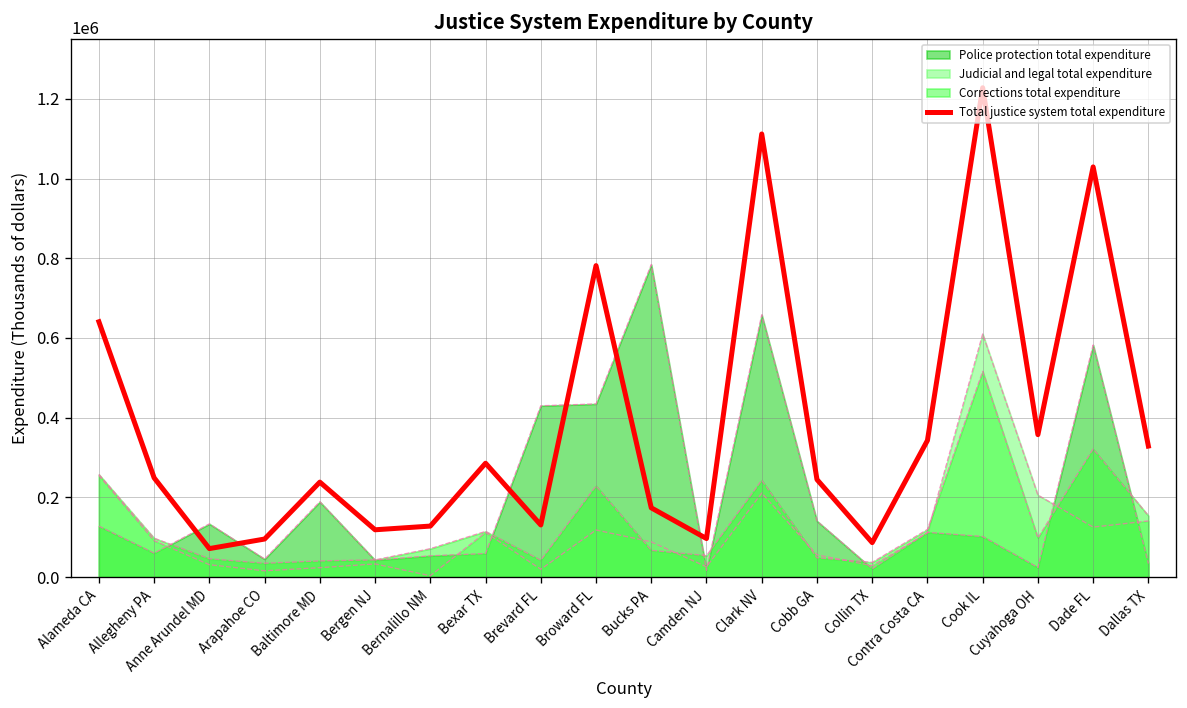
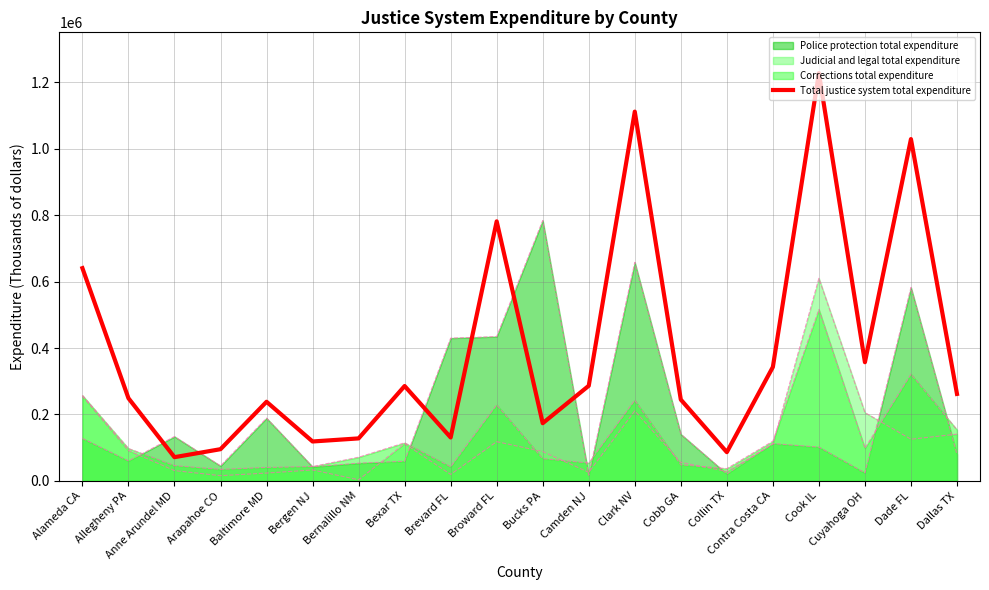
Total justice system total expenditure, Camden NJ: 100000 -> 290000
Police protection total expenditure, Dallas TX: 30000 -> 80000
Total justice system total expenditure, Dallas TX: 330000 -> 260000
